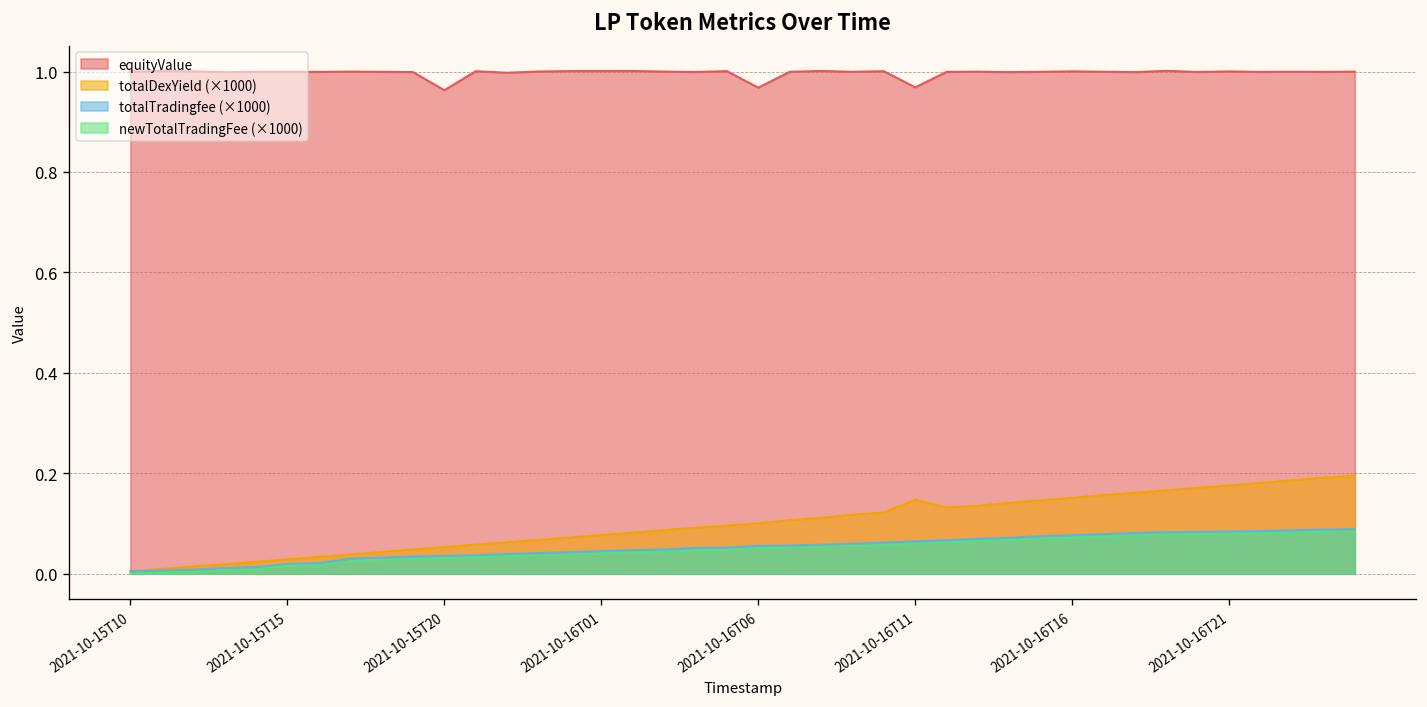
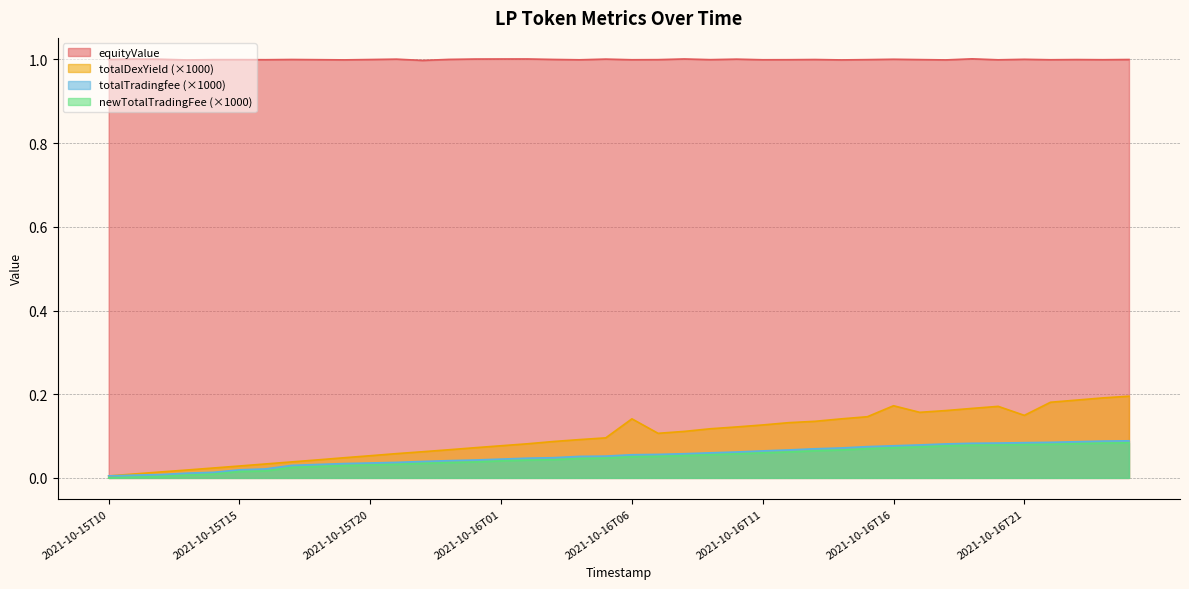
equityValue, 2021-10-15T20: 0.96 -> 1.00
equityValue, 2021-10-16T06: 0.97 -> 1.00
totalDexYield (×1000), 2021-10-16T06: 0.10 -> 0.14
equityValue, 2021-10-16T11: 0.97 -> 1.00
totalDexYield (×1000), 2021-10-16T11: 0.15 -> 0.13
totalDexYield (×1000), 2021-10-16T16: 0.15 -> 0.17
totalDexYield (×1000), 2021-10-16T21: 0.18 -> 0.15
